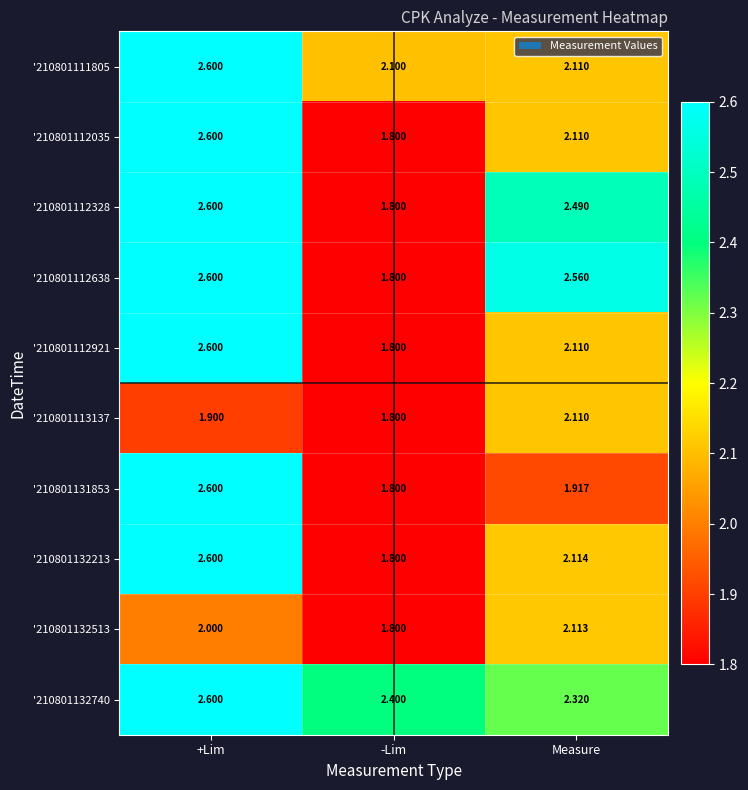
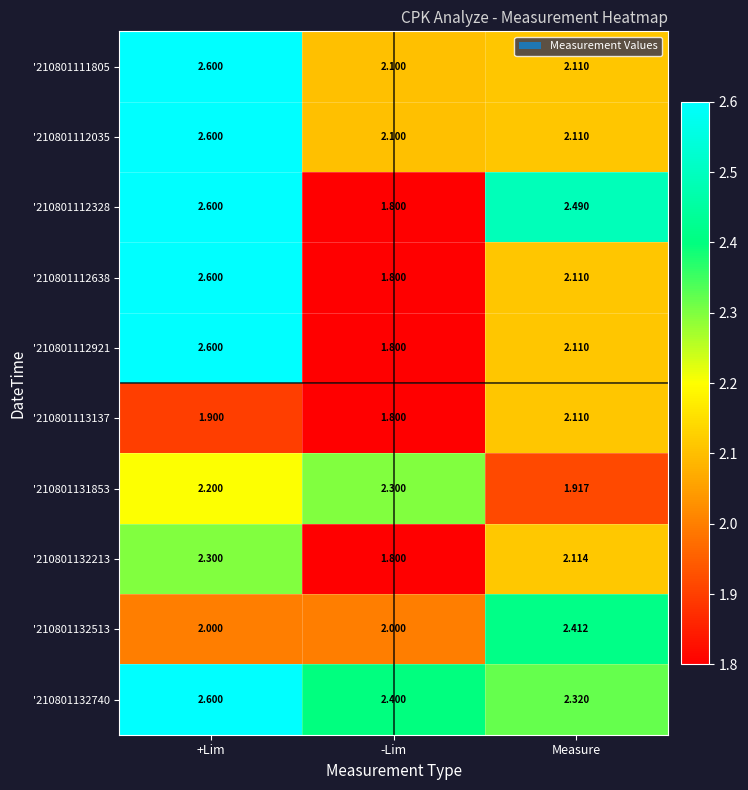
'210801112035, -Lim: 1.800 -> 2.100
'210801112638, Measure: 2.560 -> 2.110
'210801131853, +Lim: 2.600 -> 2.200
'210801131853, -Lim: 1.800 -> 2.300
'210801132213, +Lim: 2.600 -> 2.300
'210801132513, -Lim: 1.800 -> 2.000
'210801132513, Measure: 2.113 -> 2.412
